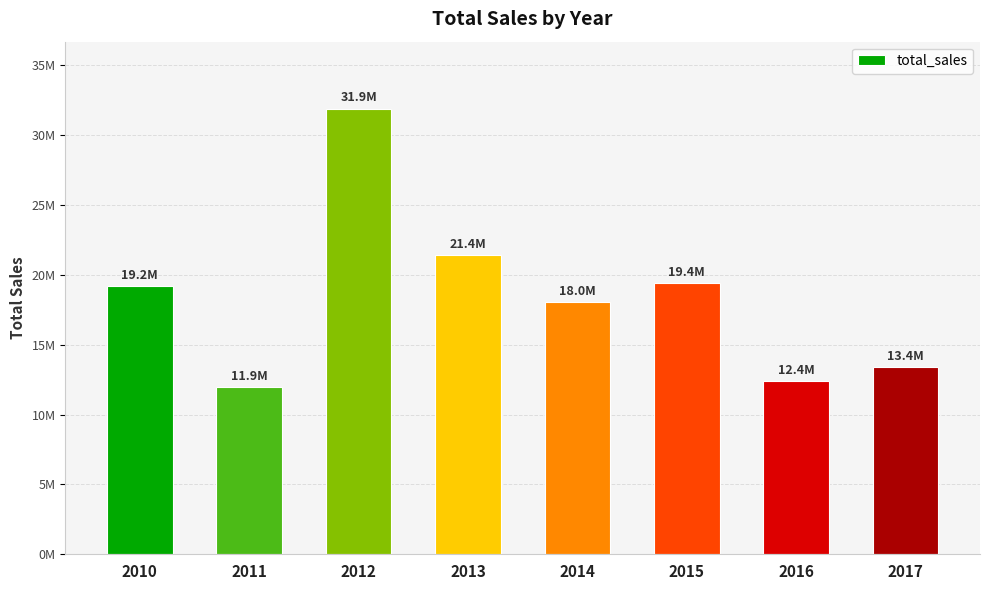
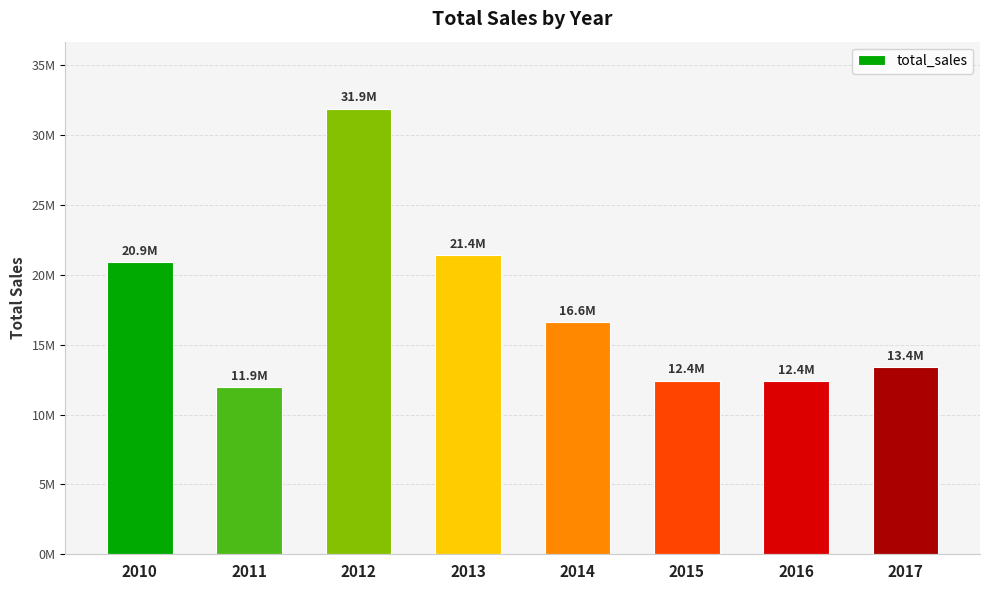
2010: 19.2M -> 20.9M
2014: 18.0M -> 16.6M
2015: 19.4M -> 12.4M
